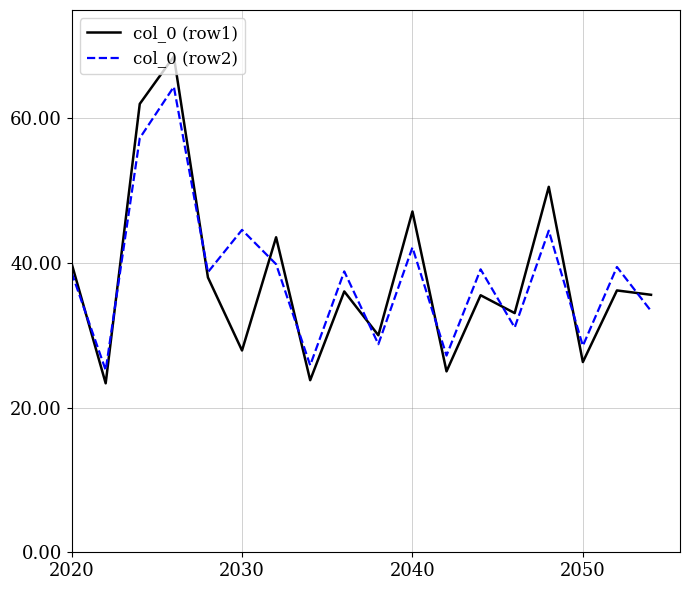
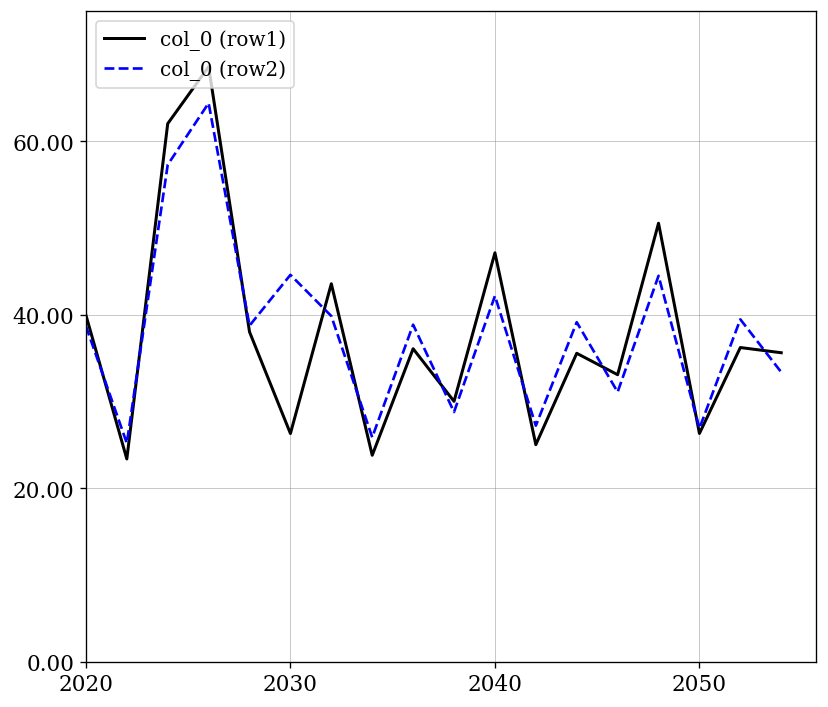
col_0 (row1), 2030: 28 -> 26
col_0 (row2), 2050: 29 -> 27
